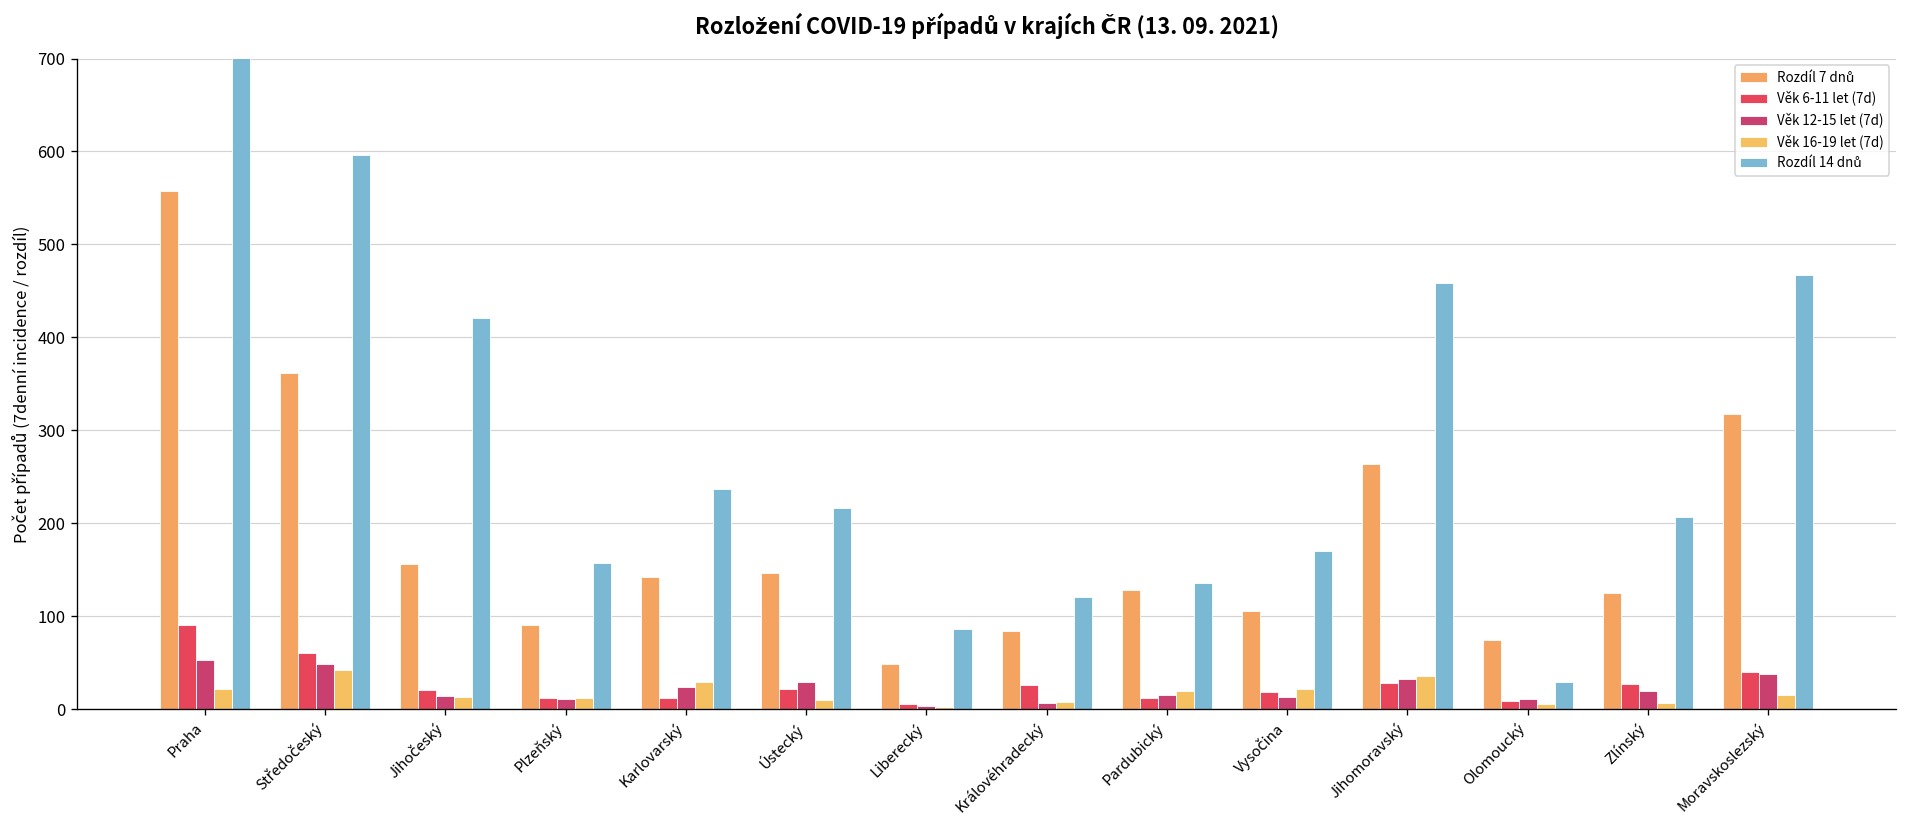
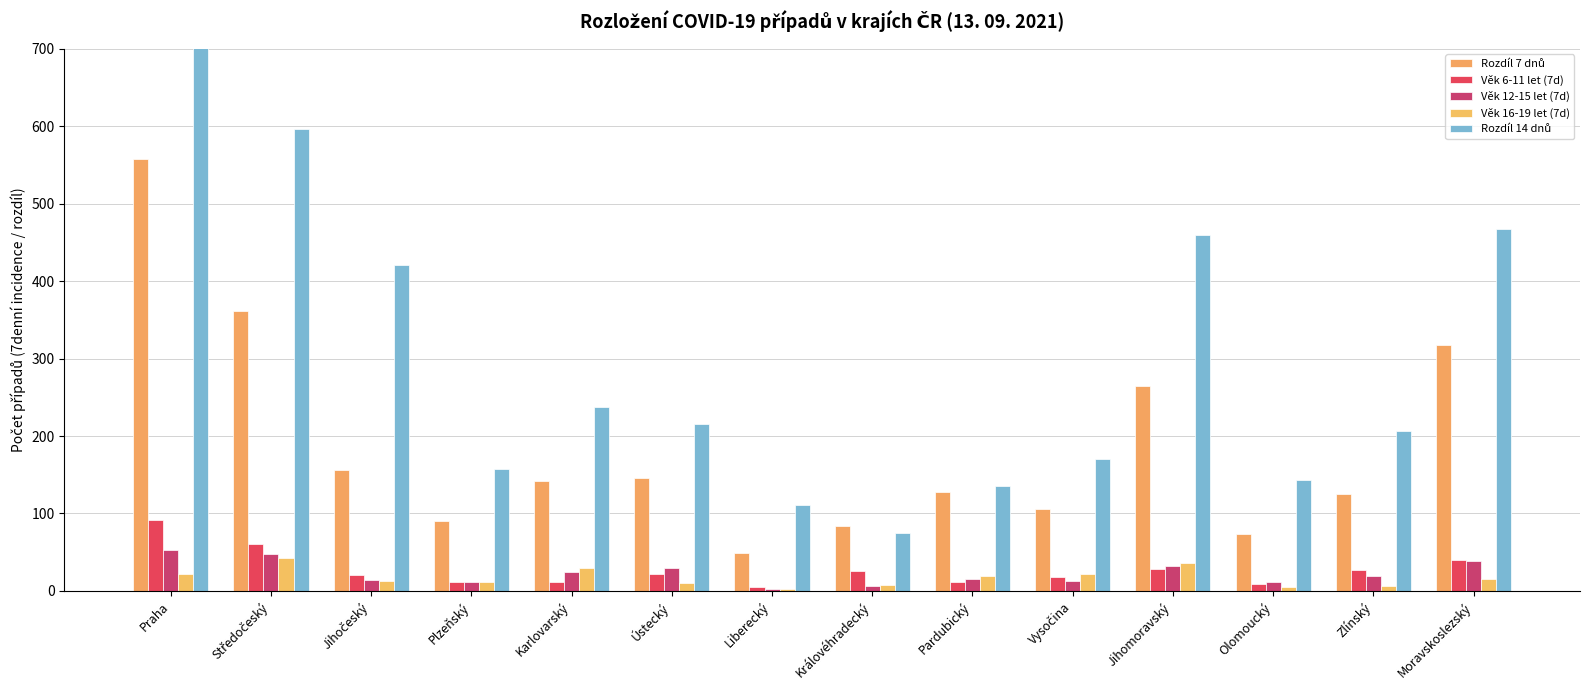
Rozdíl 14 dnů, Liberecký: 90 -> 110
Rozdíl 14 dnů, Královéhradecký: 120 -> 80
Rozdíl 14 dnů, Olomoucký: 30 -> 140
